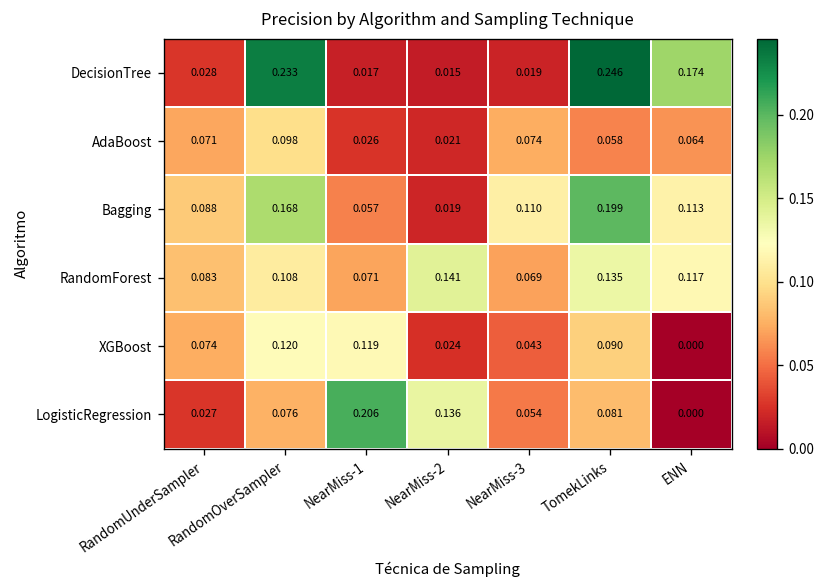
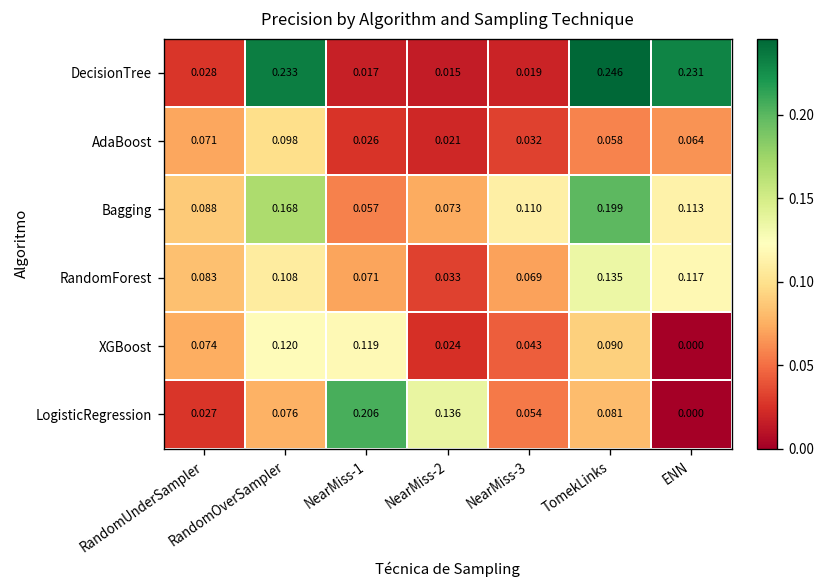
DecisionTree, ENN: 0.174 -> 0.231
AdaBoost, NearMiss-3: 0.074 -> 0.032
Bagging, NearMiss-2: 0.019 -> 0.073
RandomForest, NearMiss-2: 0.141 -> 0.033
